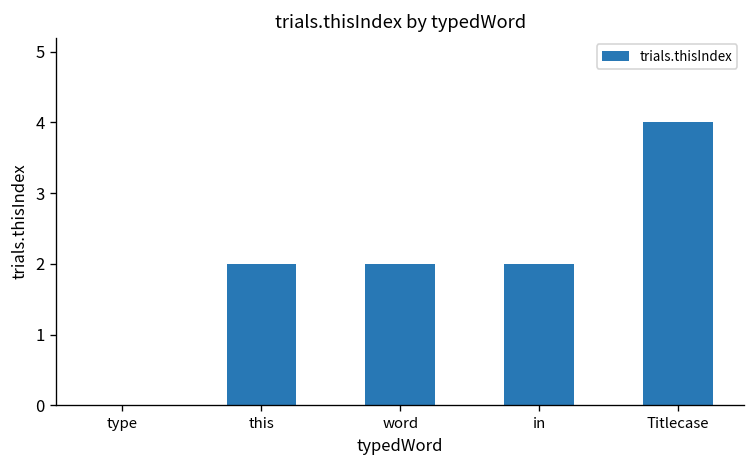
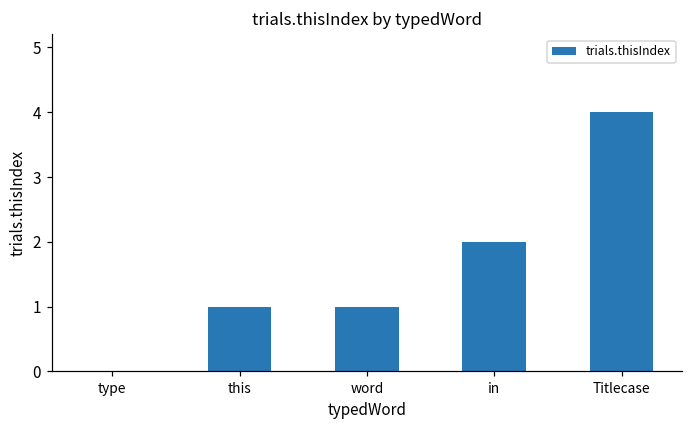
this: 2 -> 1
word: 2 -> 1
